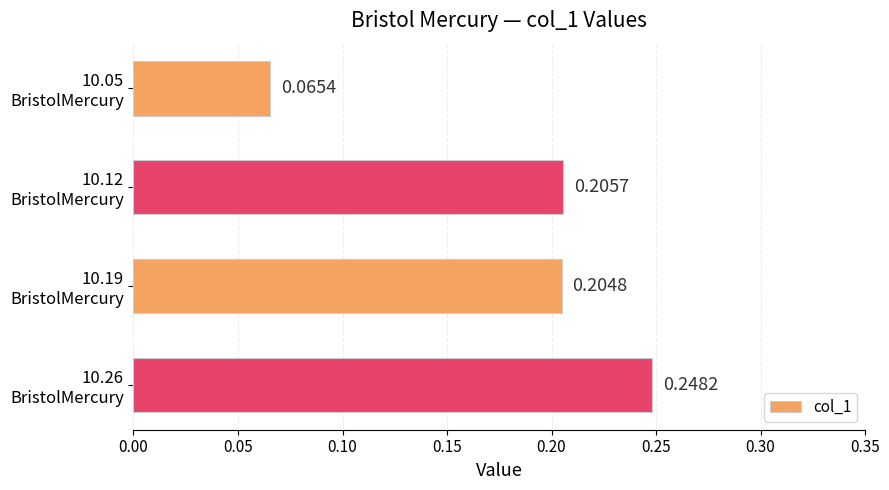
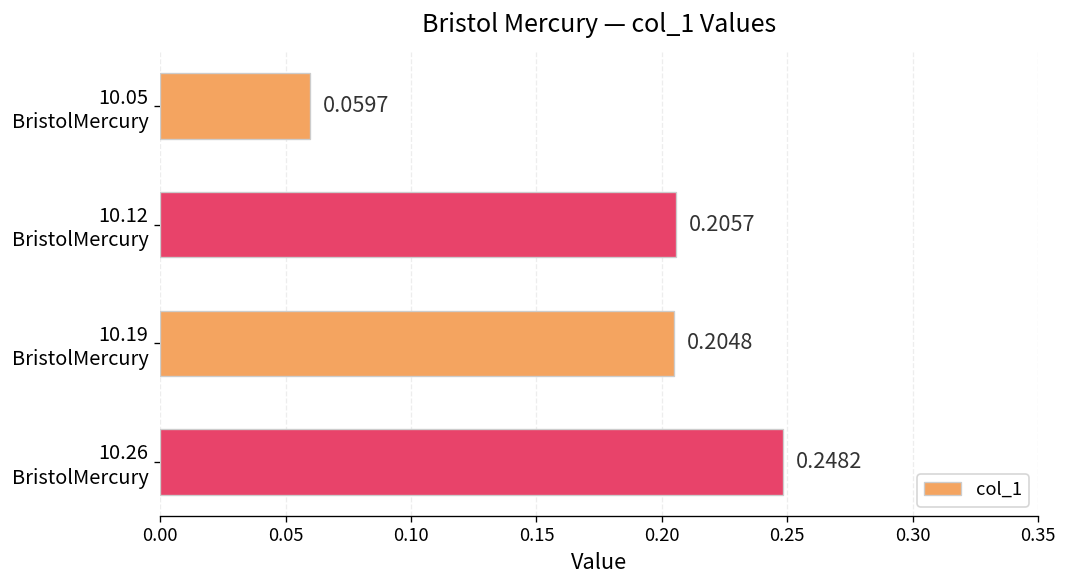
10.05 BristolMercury: 0.0654 -> 0.0597
